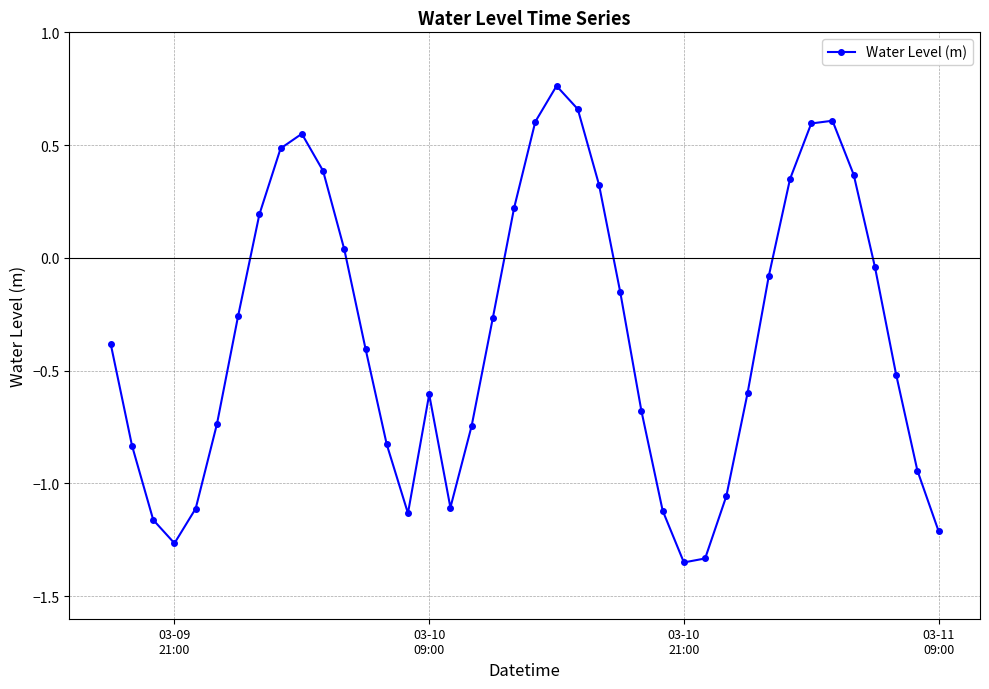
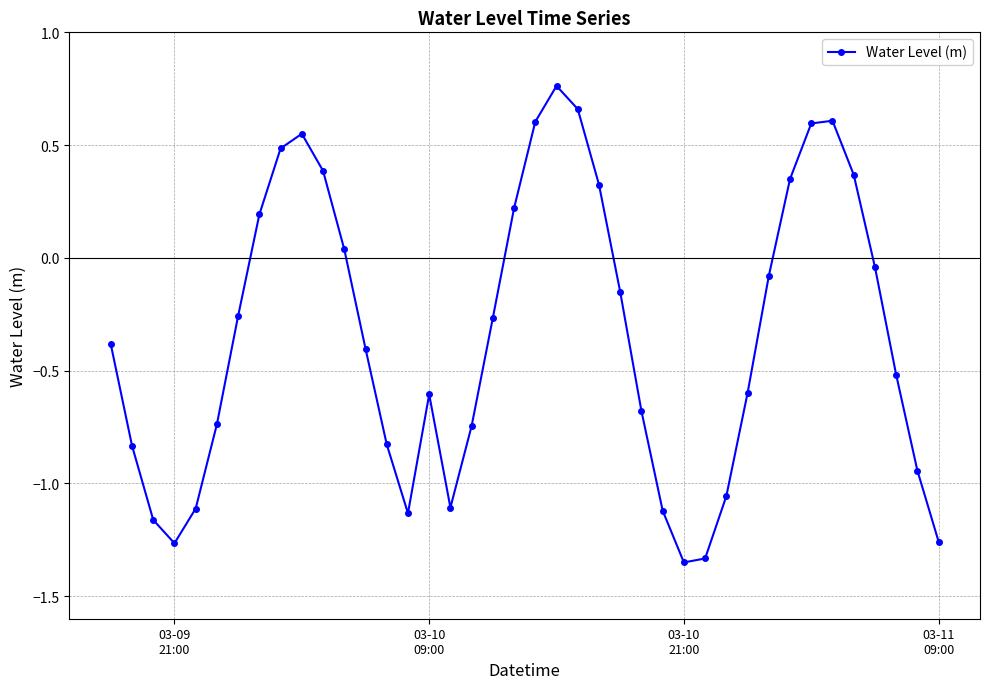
03-11 09:00: -1.21 -> -1.26
